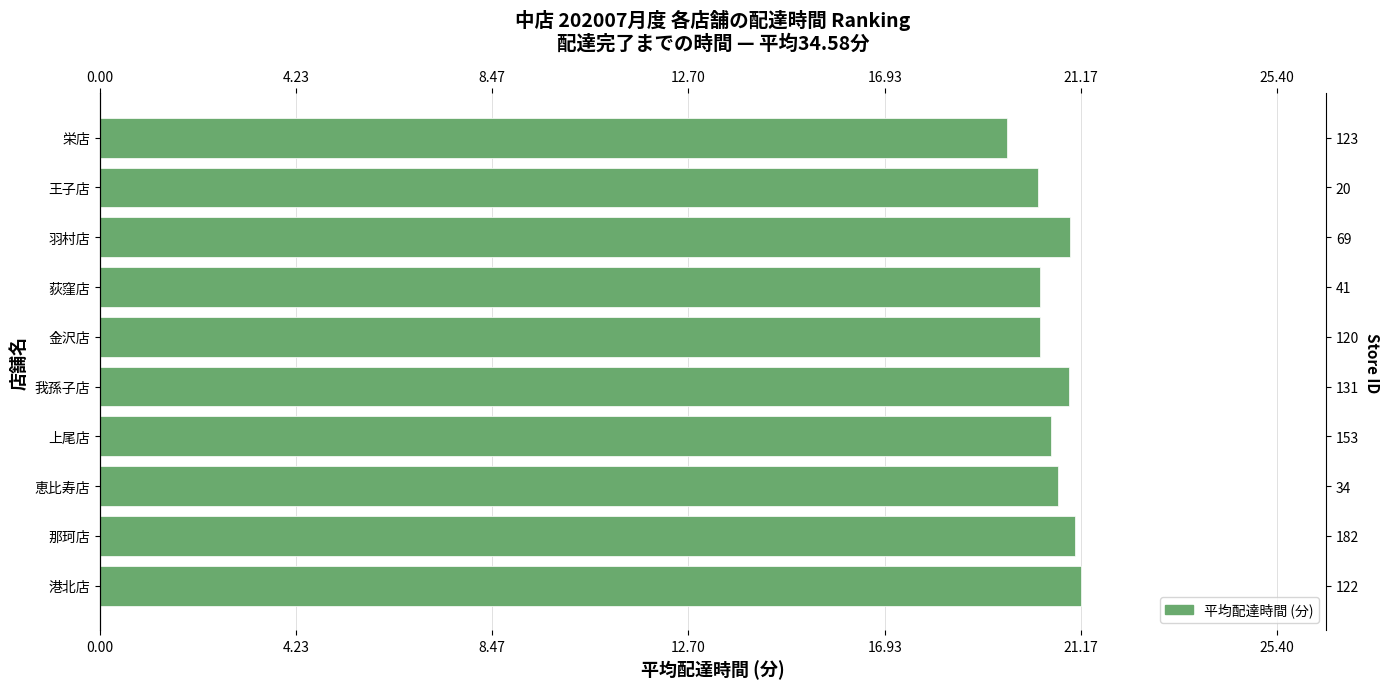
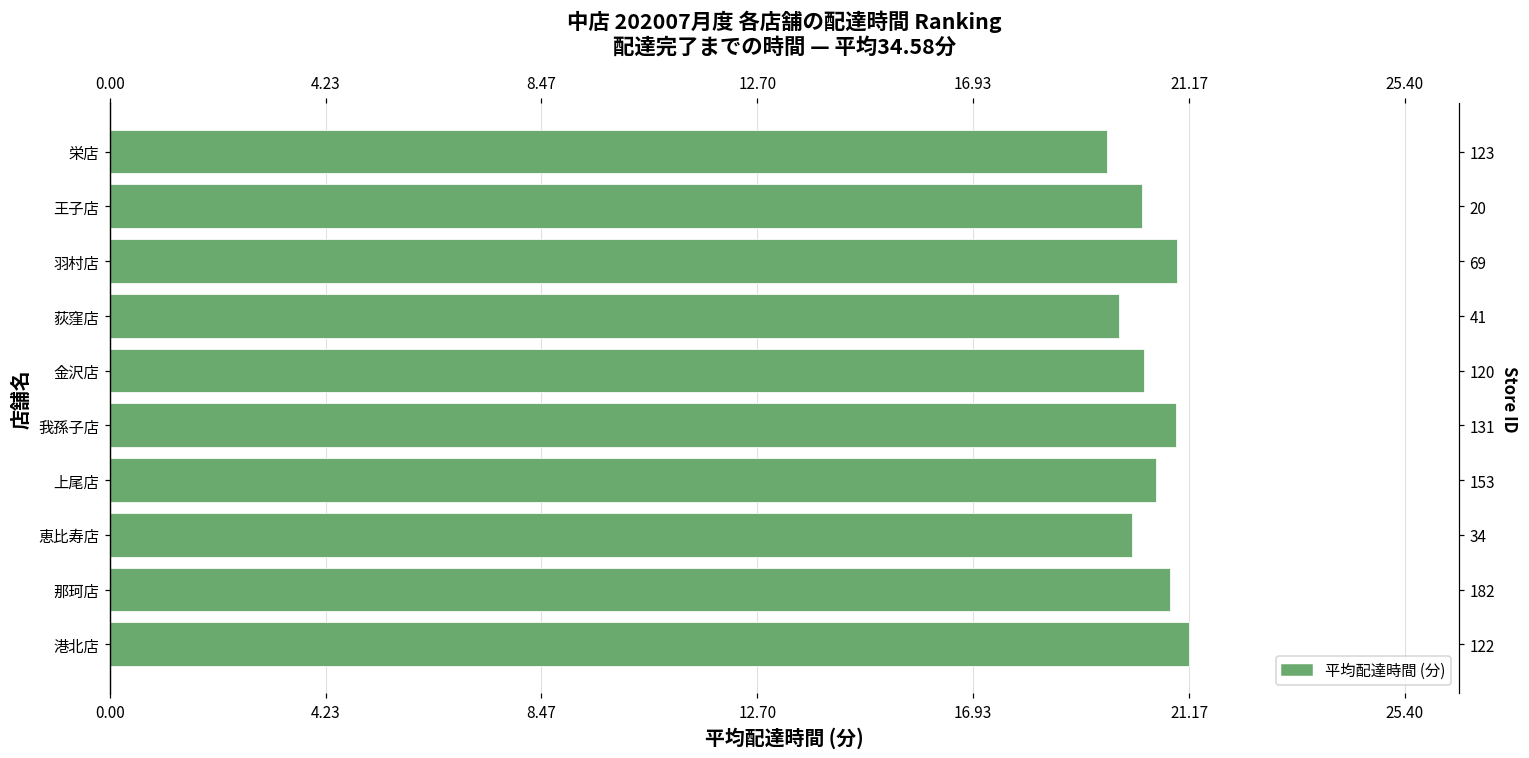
荻窪店: 20.3 -> 19.8
恵比寿店: 20.7 -> 20.0
那珂店: 21.0 -> 20.8
